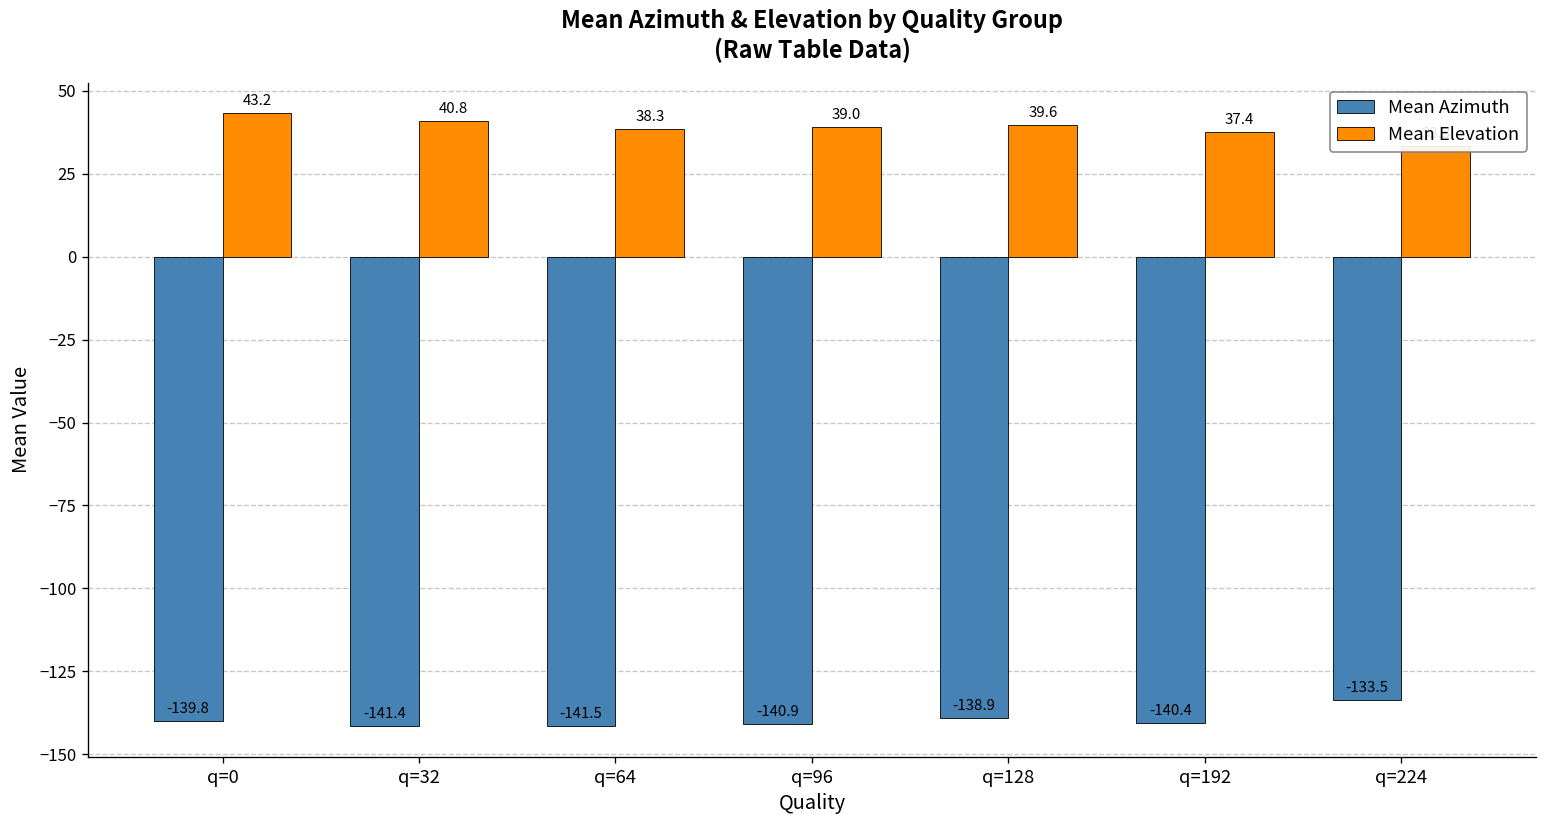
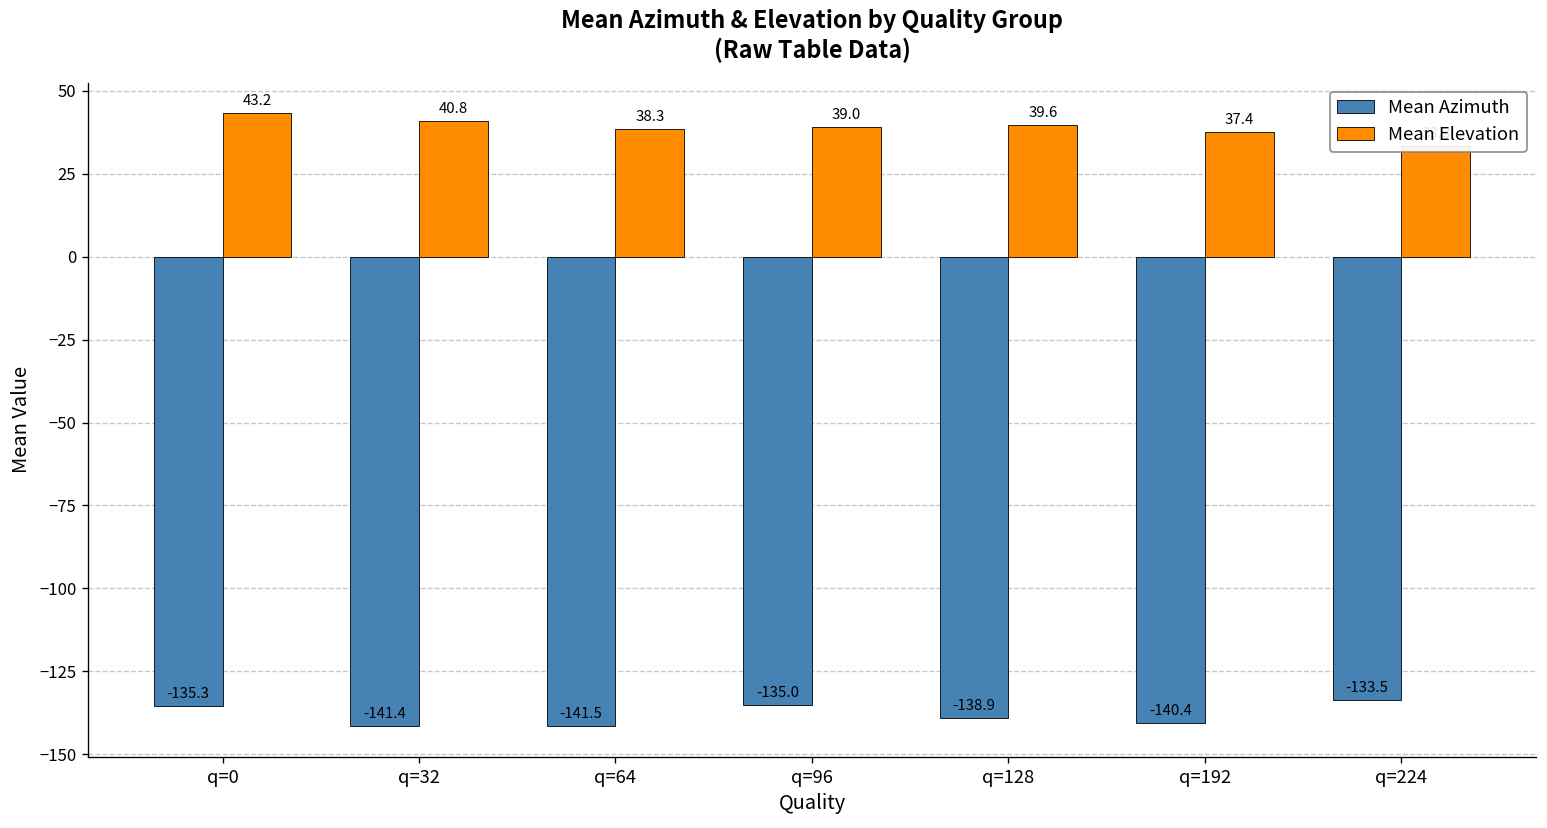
Mean Azimuth, q=0: -139.8 -> -135.3
Mean Azimuth, q=96: -140.9 -> -135.0
